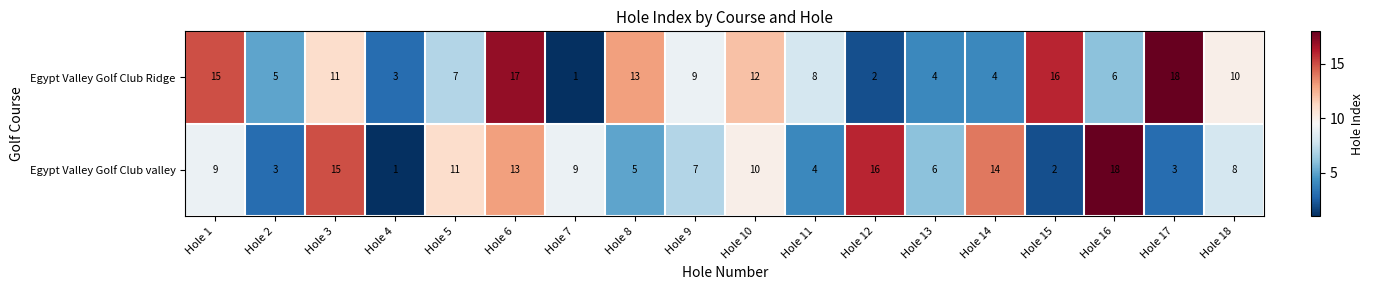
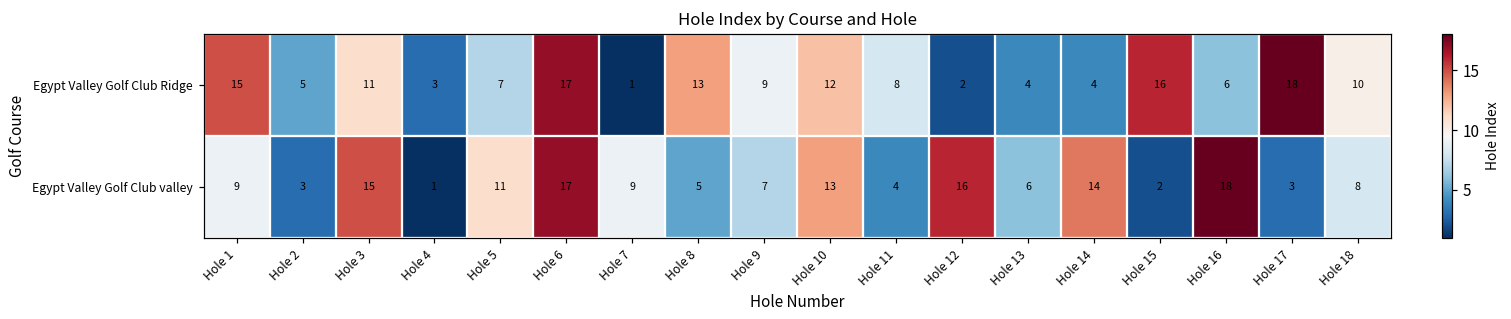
Egypt Valley Golf Club valley, Hole 6: 13 -> 17
Egypt Valley Golf Club valley, Hole 10: 10 -> 13
